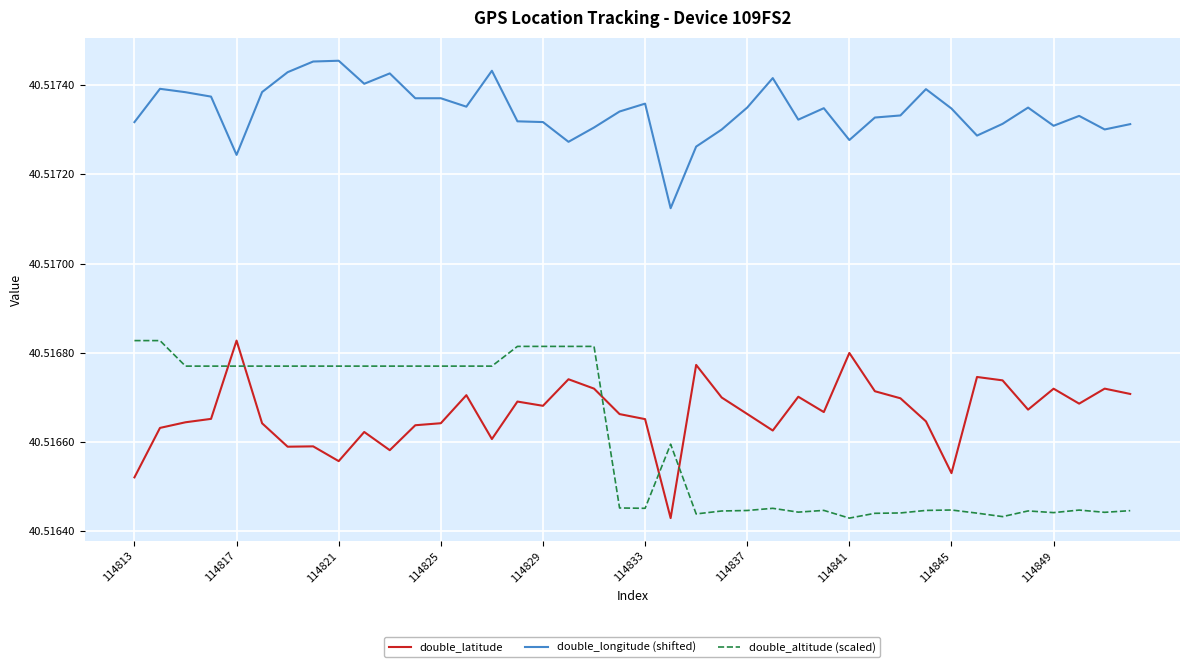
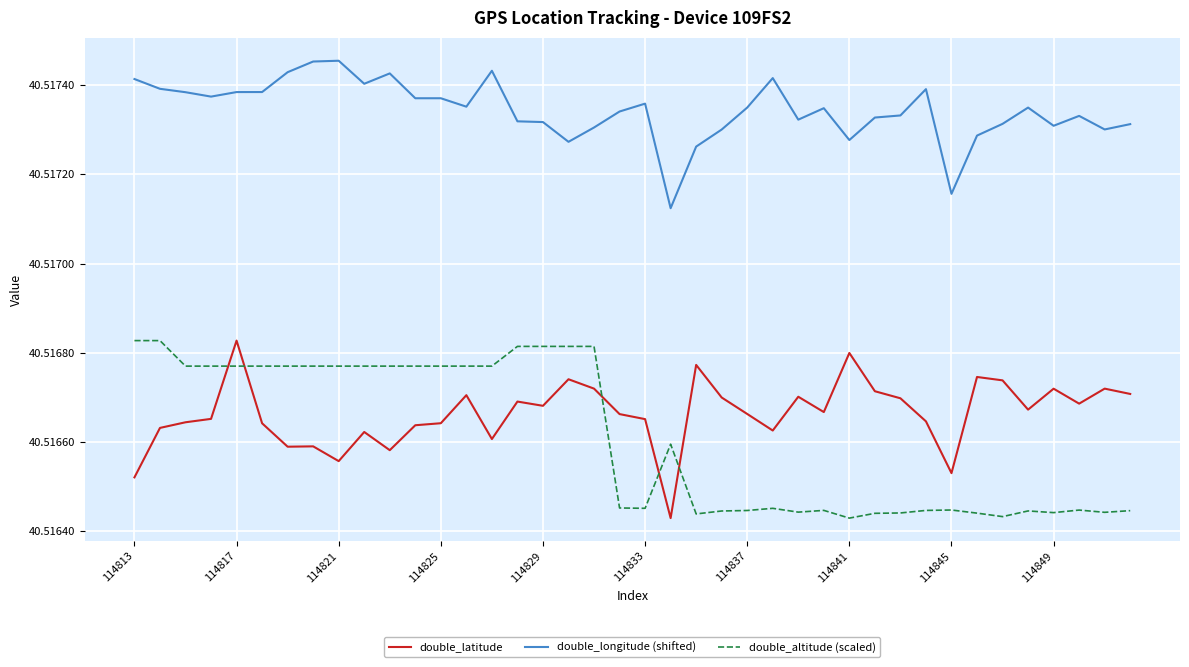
double_longitude (shifted), 114813: 40.51732 -> 40.51741
double_longitude (shifted), 114817: 40.51724 -> 40.51738
double_longitude (shifted), 114845: 40.51735 -> 40.51716
